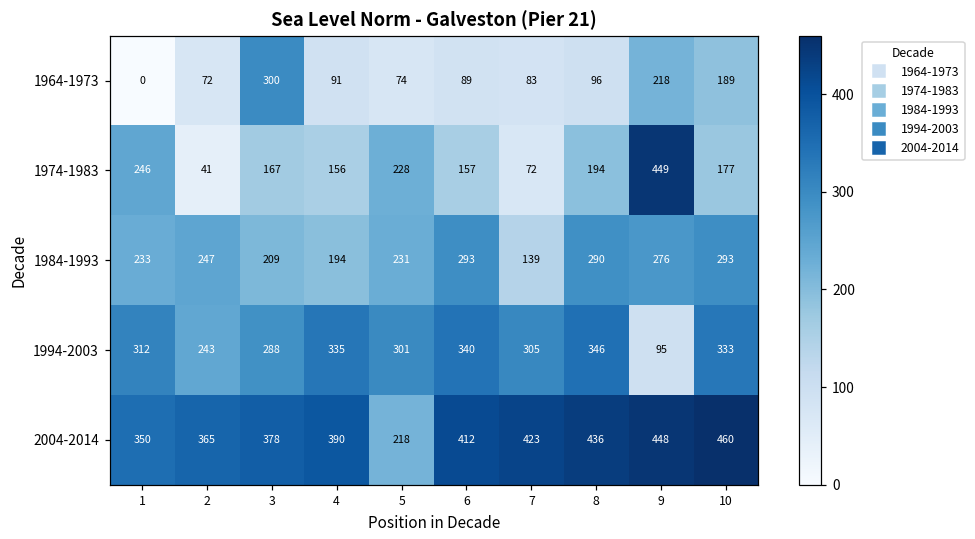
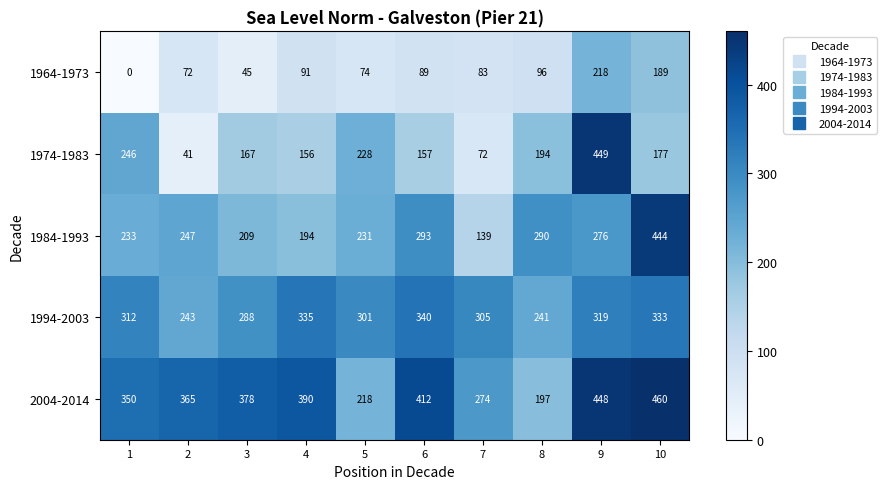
1964-1973, 3: 300 -> 45
1984-1993, 10: 293 -> 444
1994-2003, 8: 346 -> 241
1994-2003, 9: 95 -> 319
2004-2014, 7: 423 -> 274
2004-2014, 8: 436 -> 197
